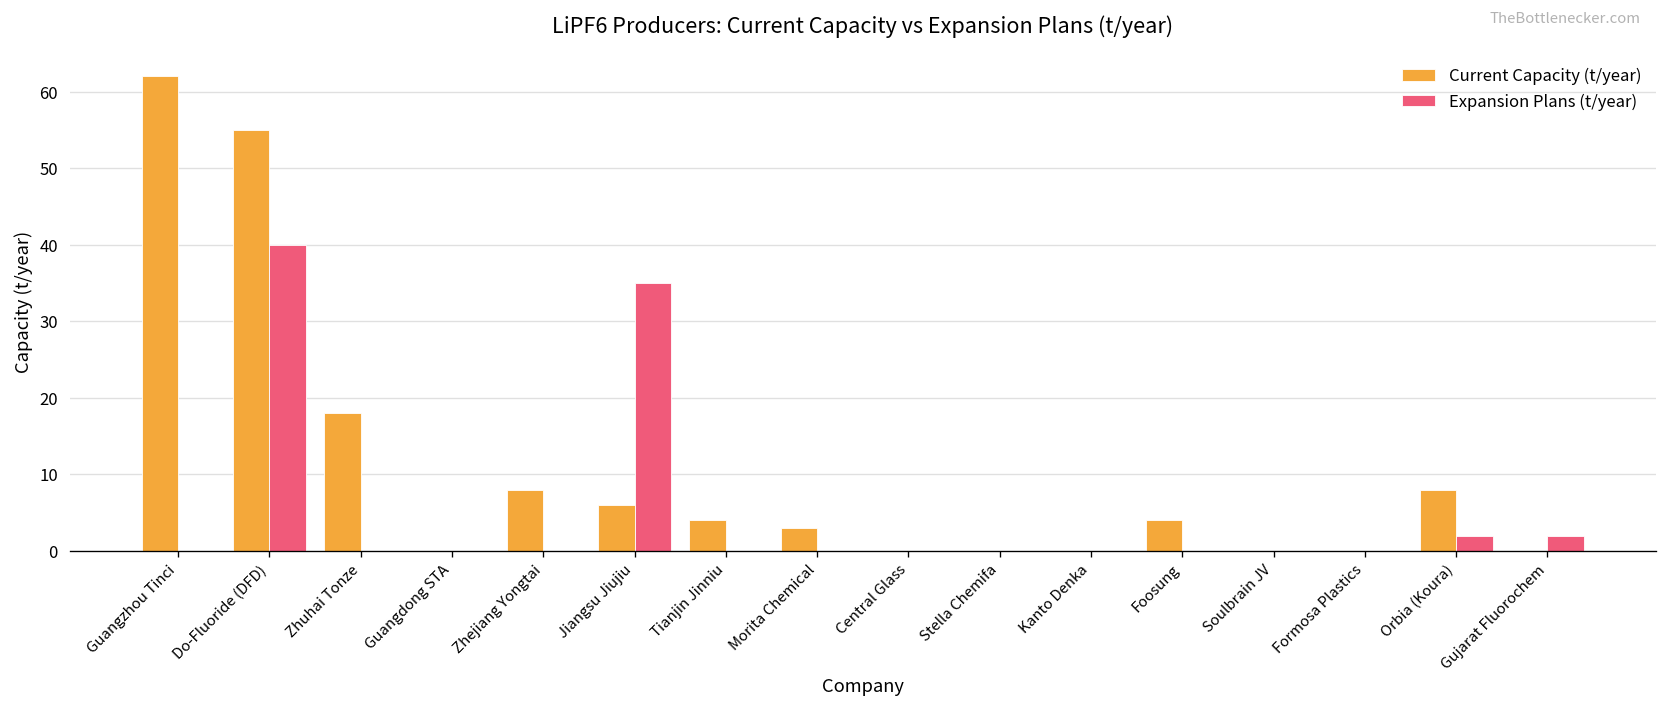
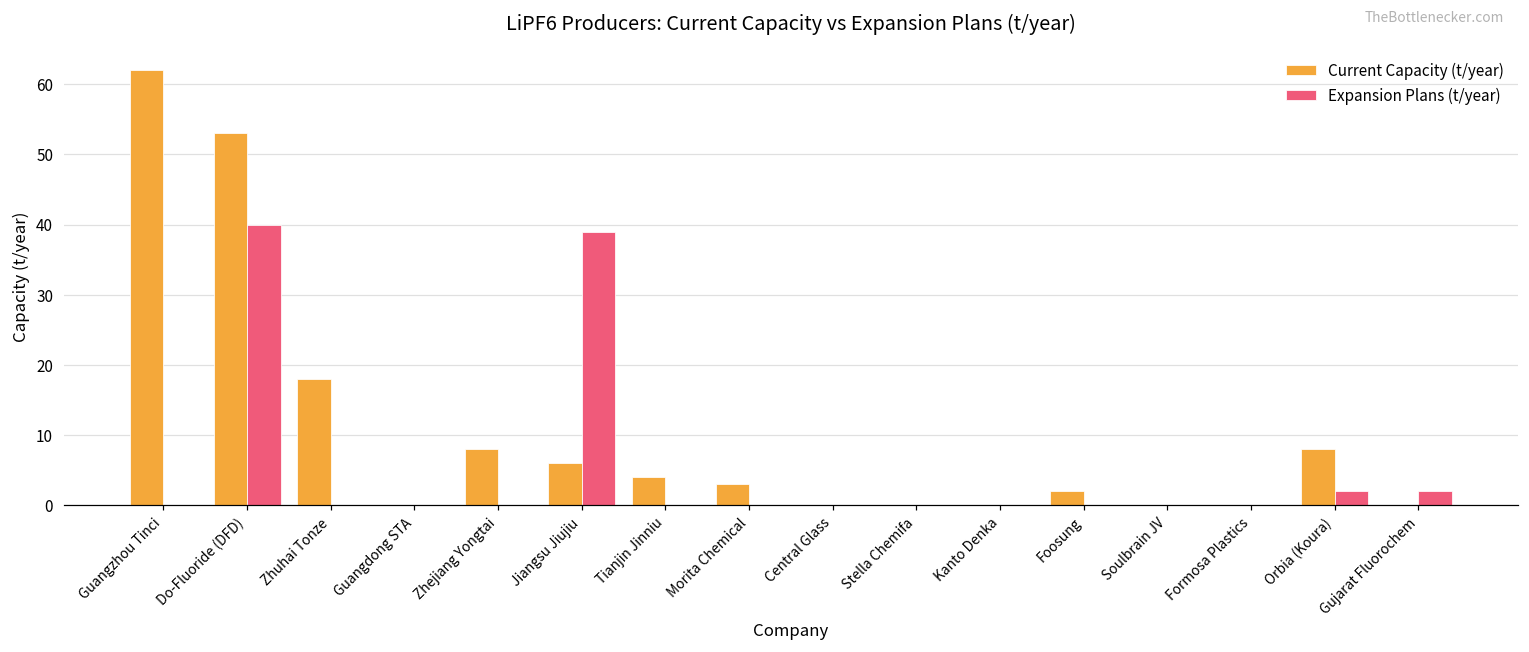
Current Capacity (t/year), Do-Fluoride (DFD): 55 -> 53
Expansion Plans (t/year), Jiangsu Jiujiu: 35 -> 39
Current Capacity (t/year), Foosung: 4 -> 2
